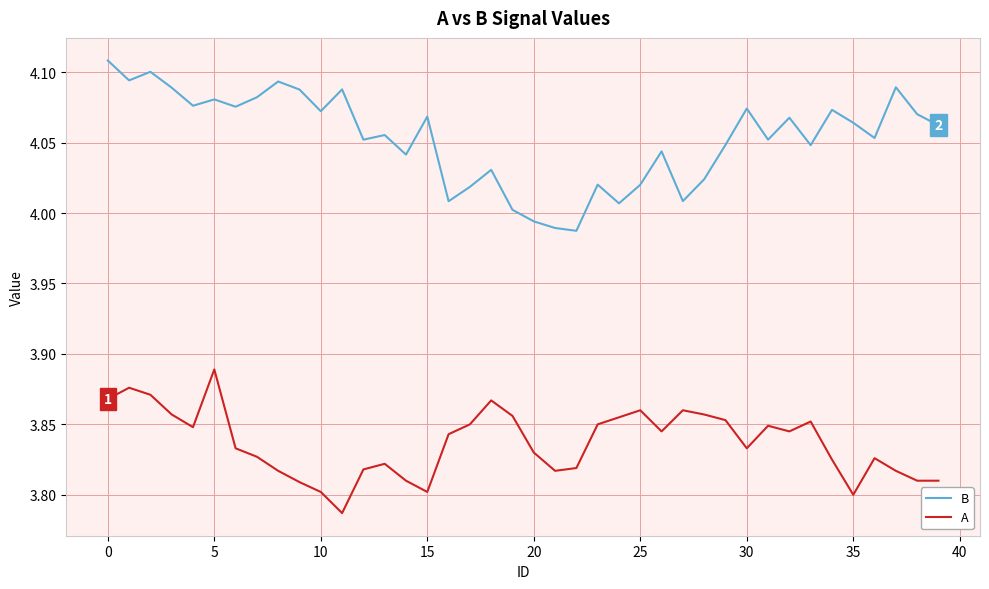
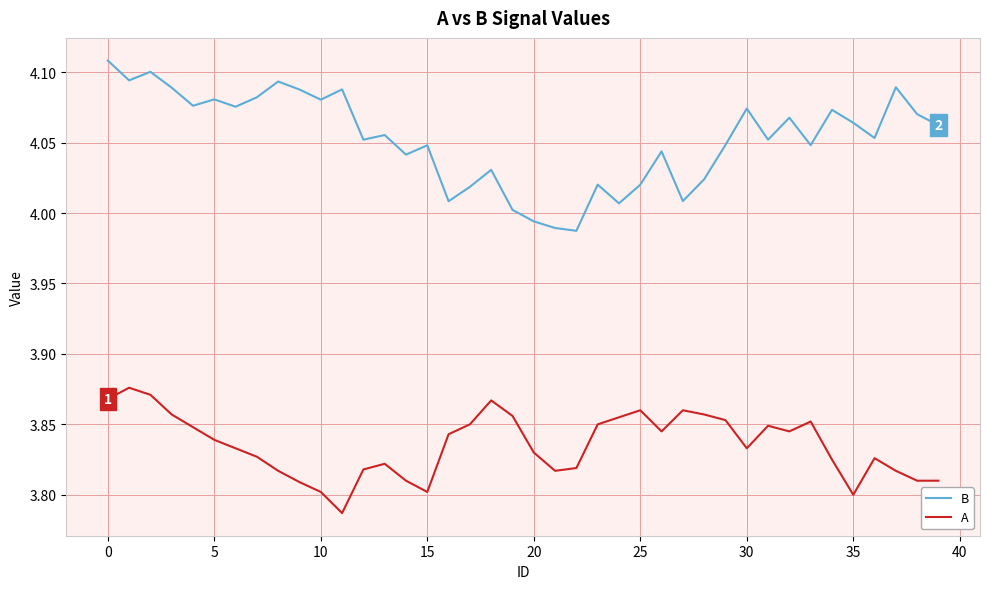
A, 5: 3.889 -> 3.839
B, 10: 4.072 -> 4.081
B, 15: 4.069 -> 4.048
